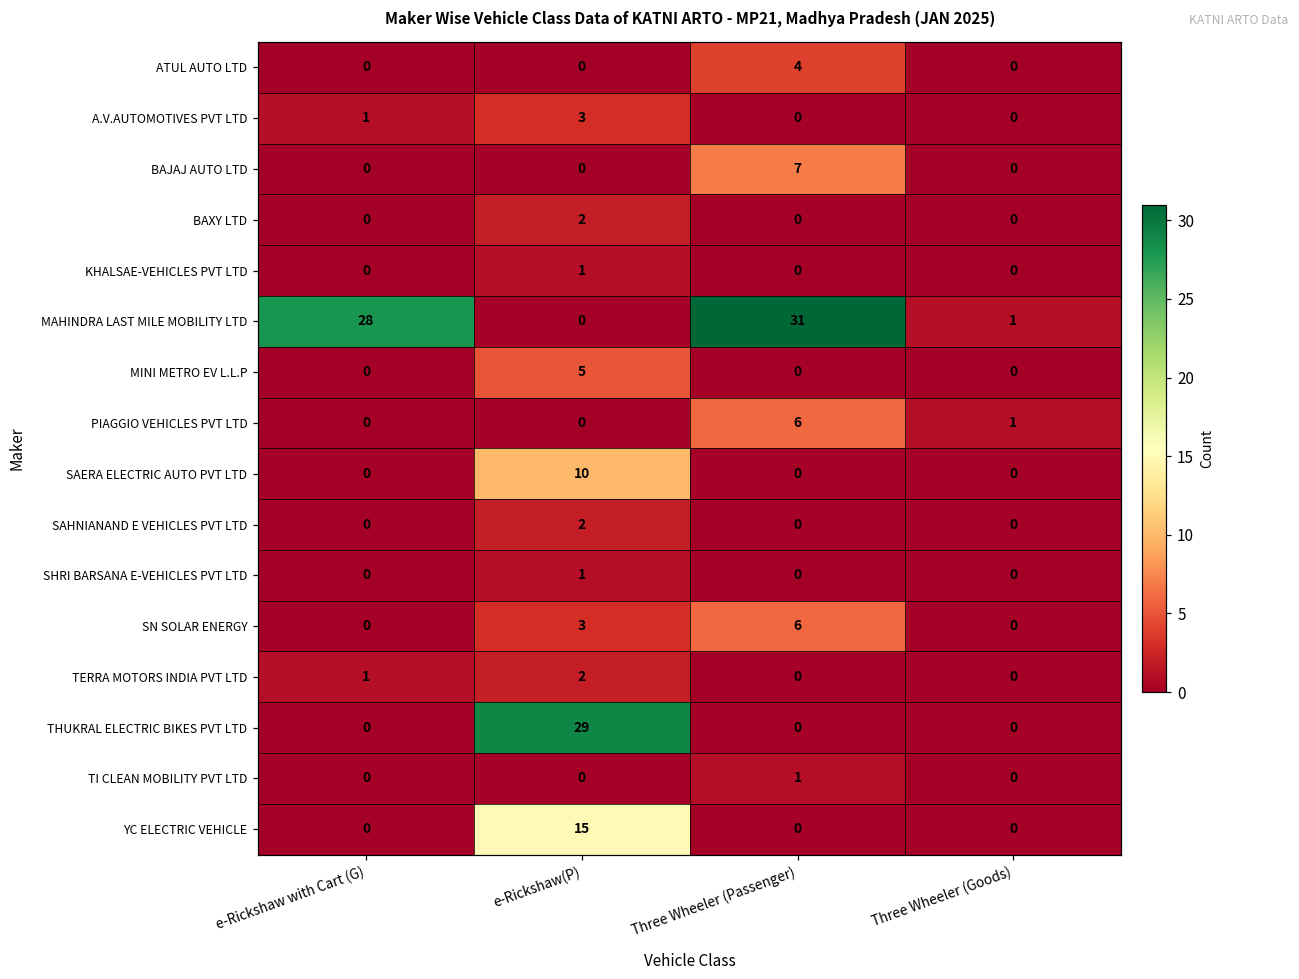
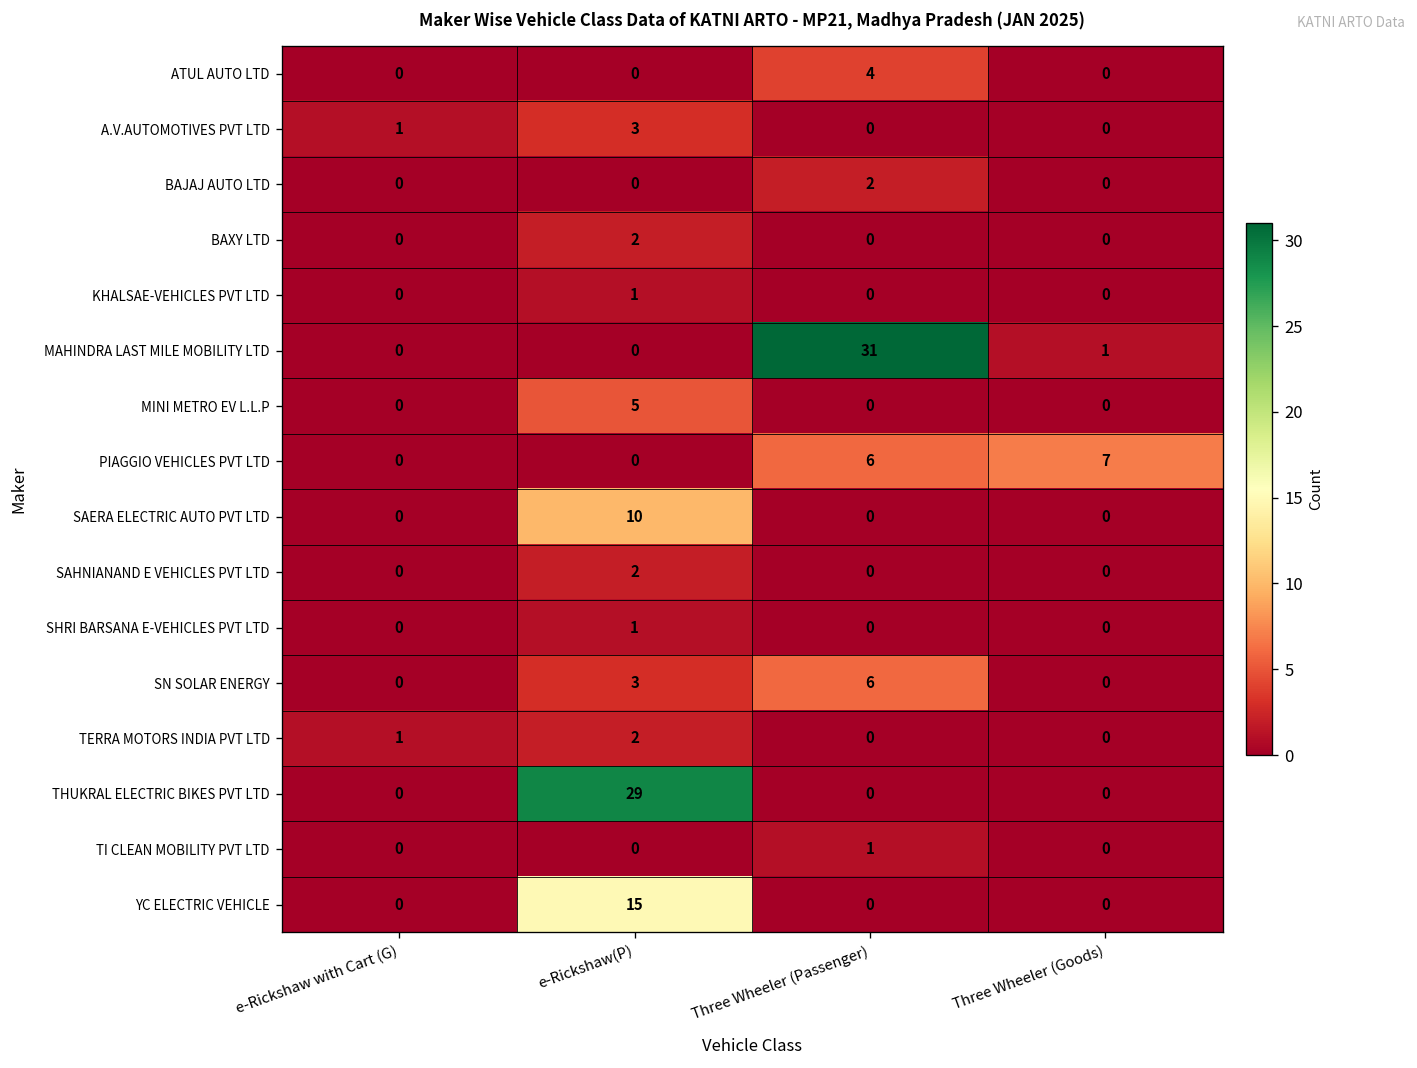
BAJAJ AUTO LTD, Three Wheeler (Passenger): 7 -> 2
MAHINDRA LAST MILE MOBILITY LTD, e-Rickshaw with Cart (G): 28 -> 0
PIAGGIO VEHICLES PVT LTD, Three Wheeler (Goods): 1 -> 7
